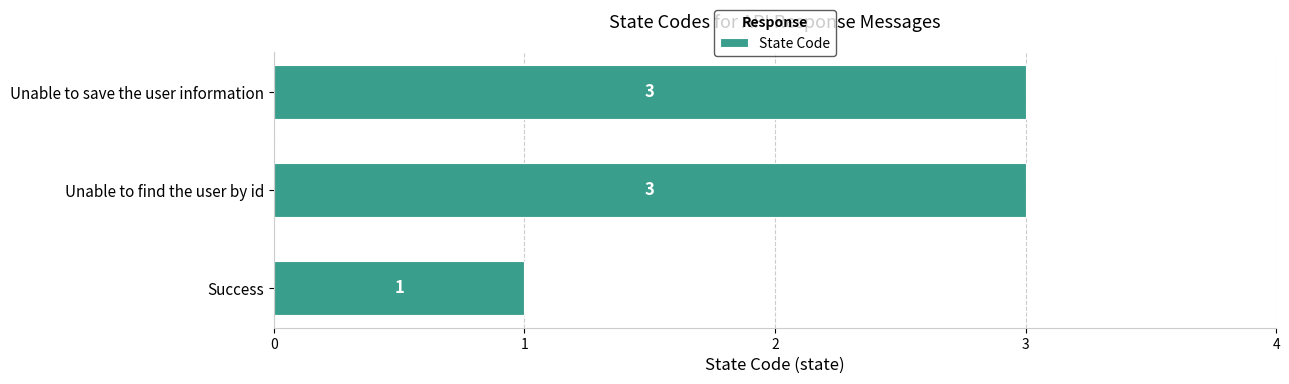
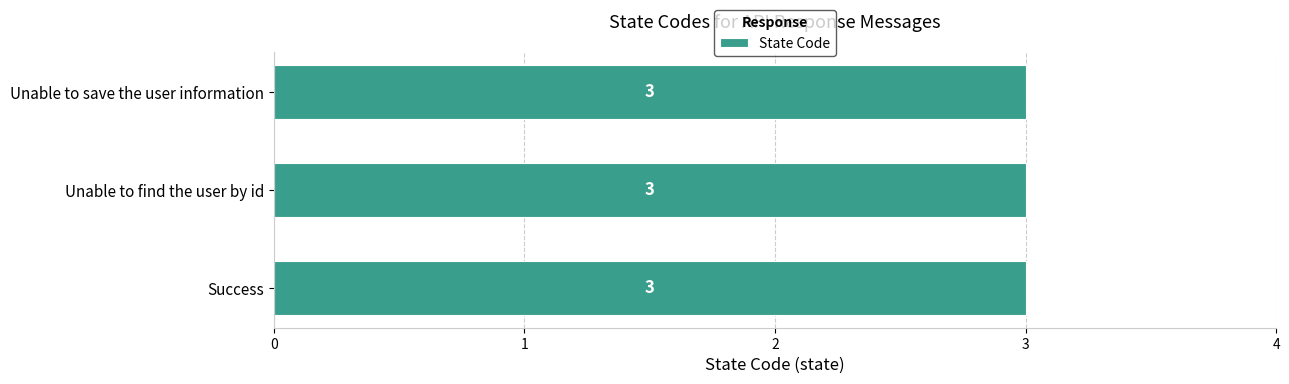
Success: 1 -> 3
